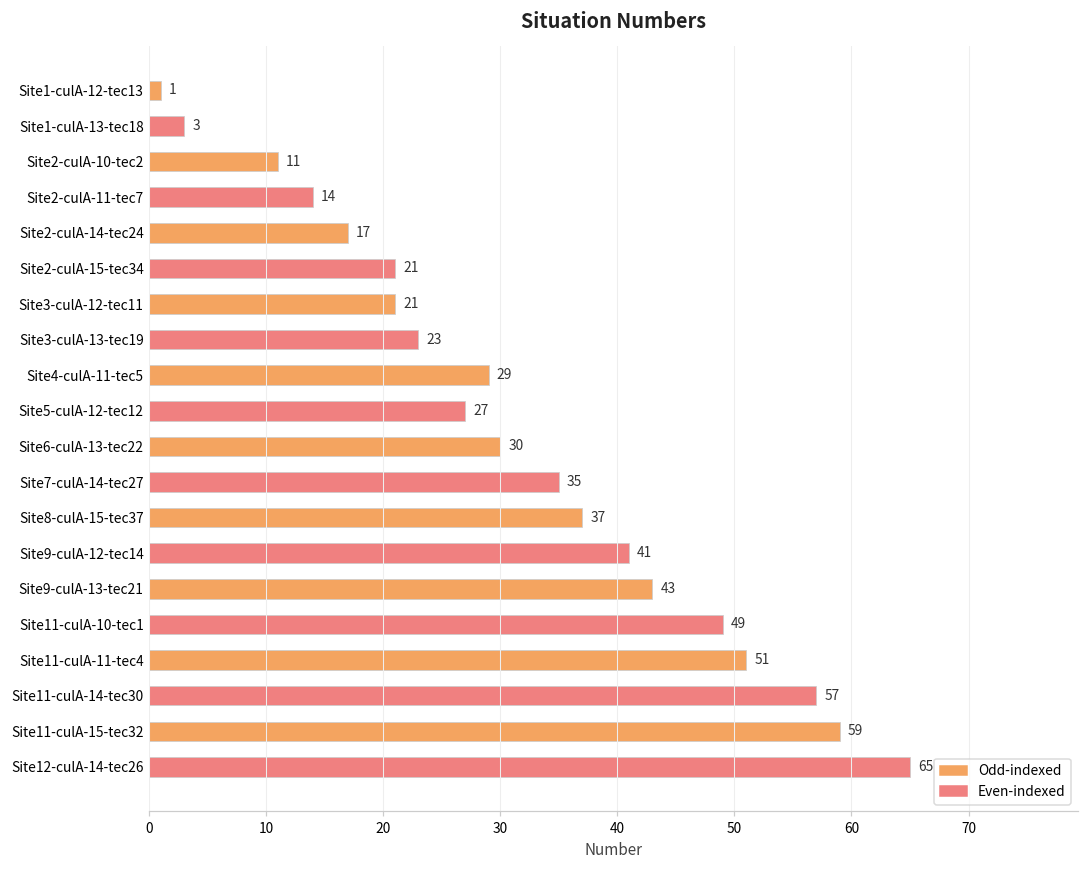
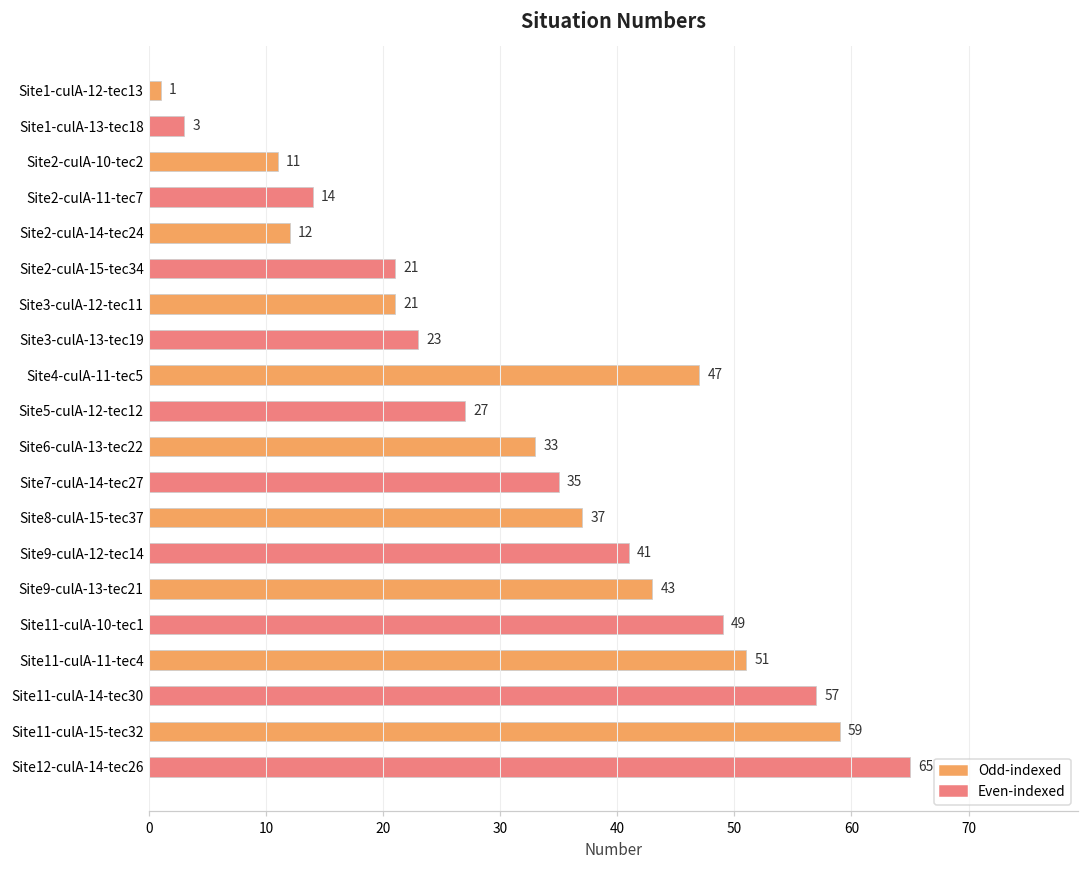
Site2-culA-14-tec24: 17 -> 12
Site4-culA-11-tec5: 29 -> 47
Site6-culA-13-tec22: 30 -> 33
